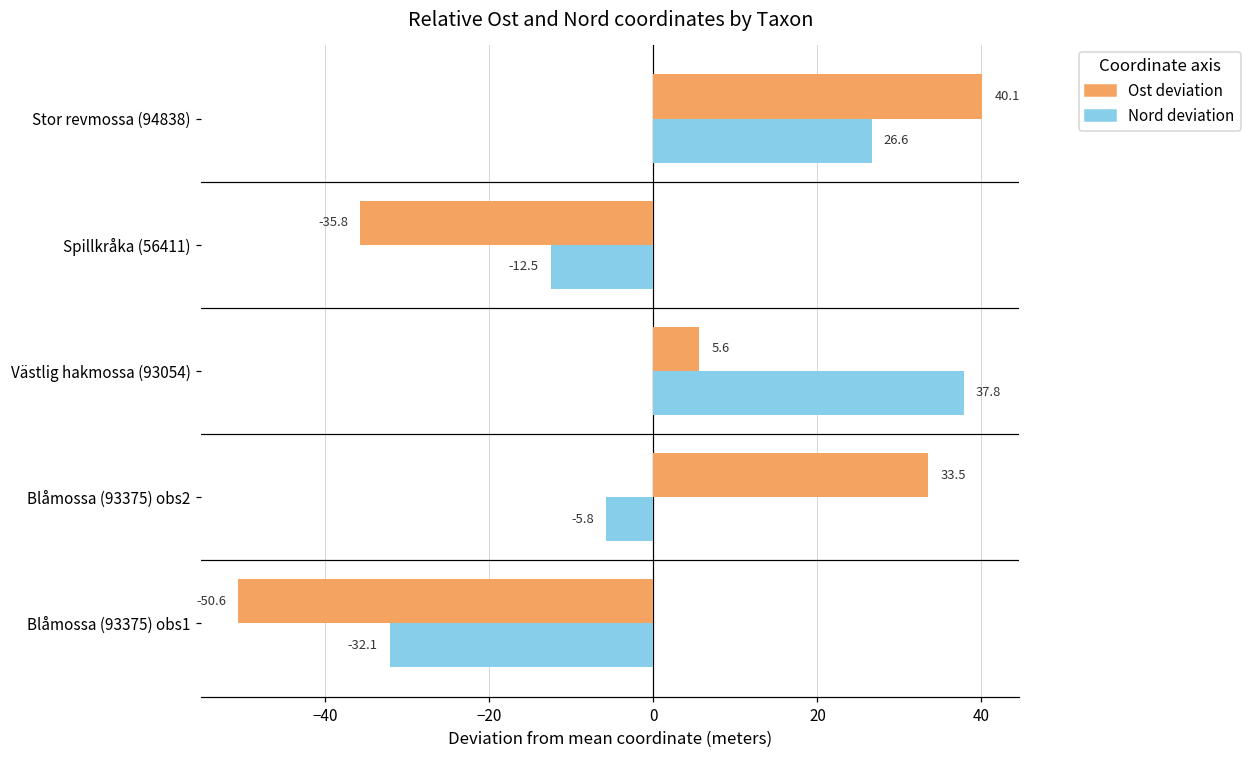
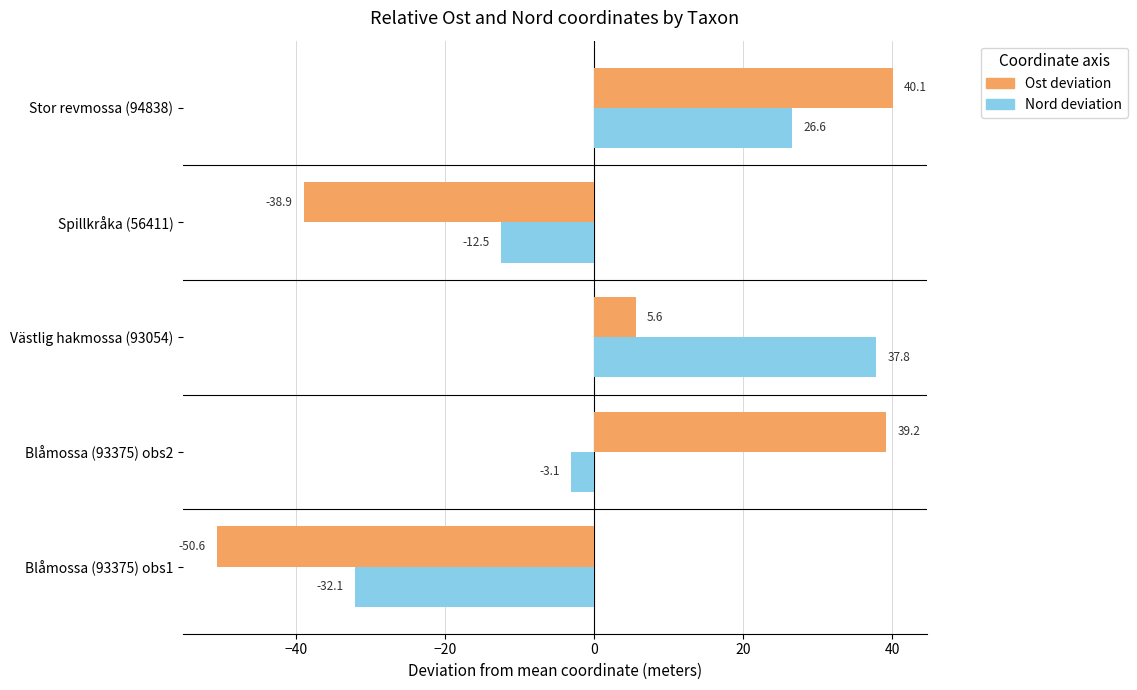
Ost deviation, Spillkråka (56411): -35.8 -> -38.9
Ost deviation, Blåmossa (93375) obs2: 33.5 -> 39.2
Nord deviation, Blåmossa (93375) obs2: -5.8 -> -3.1
